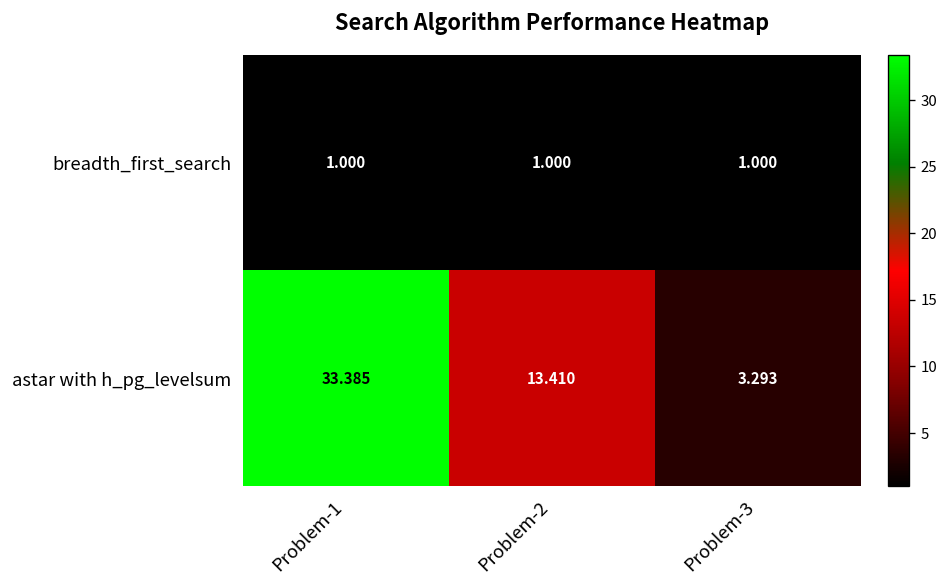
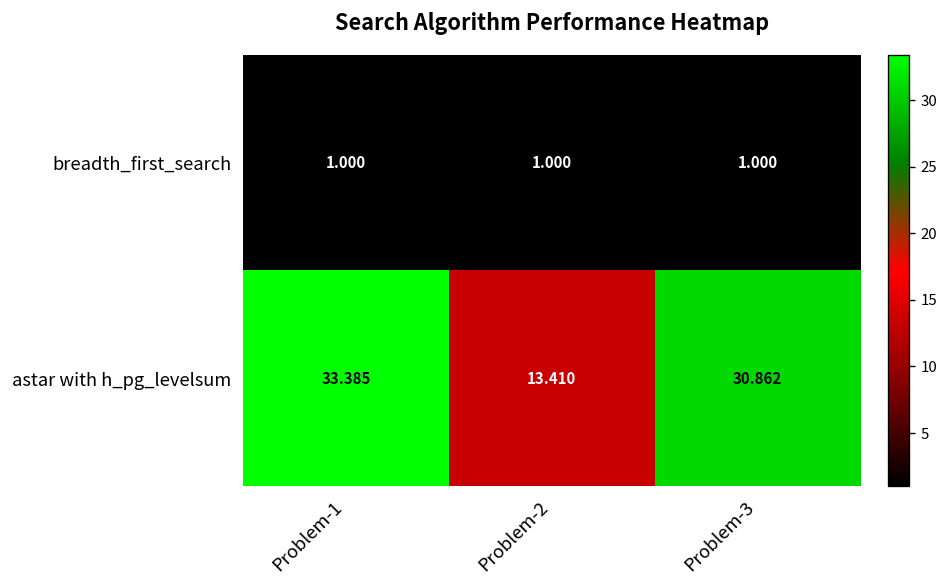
astar with h_pg_levelsum, Problem-3: 3.293 -> 30.862
